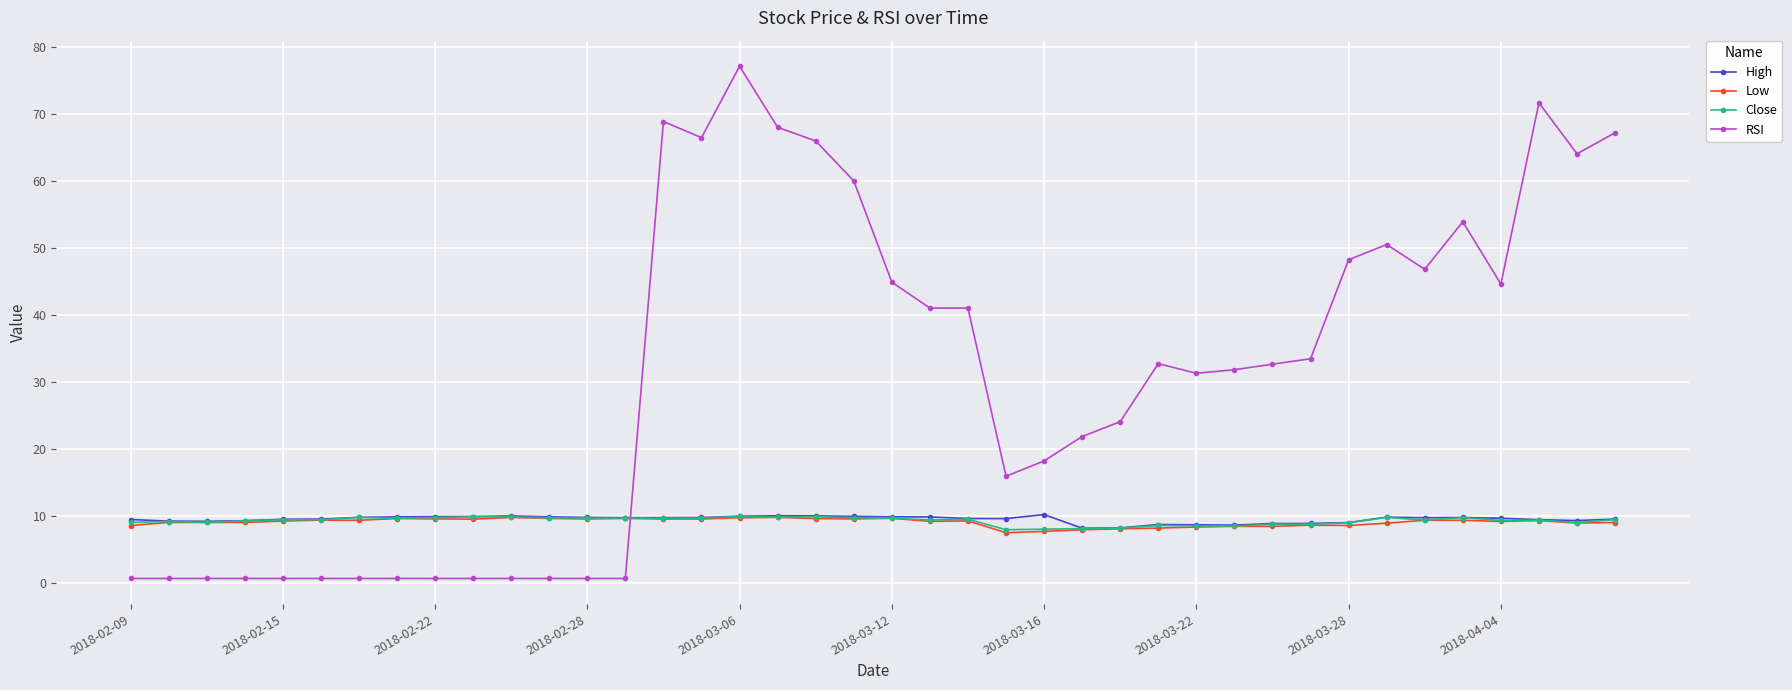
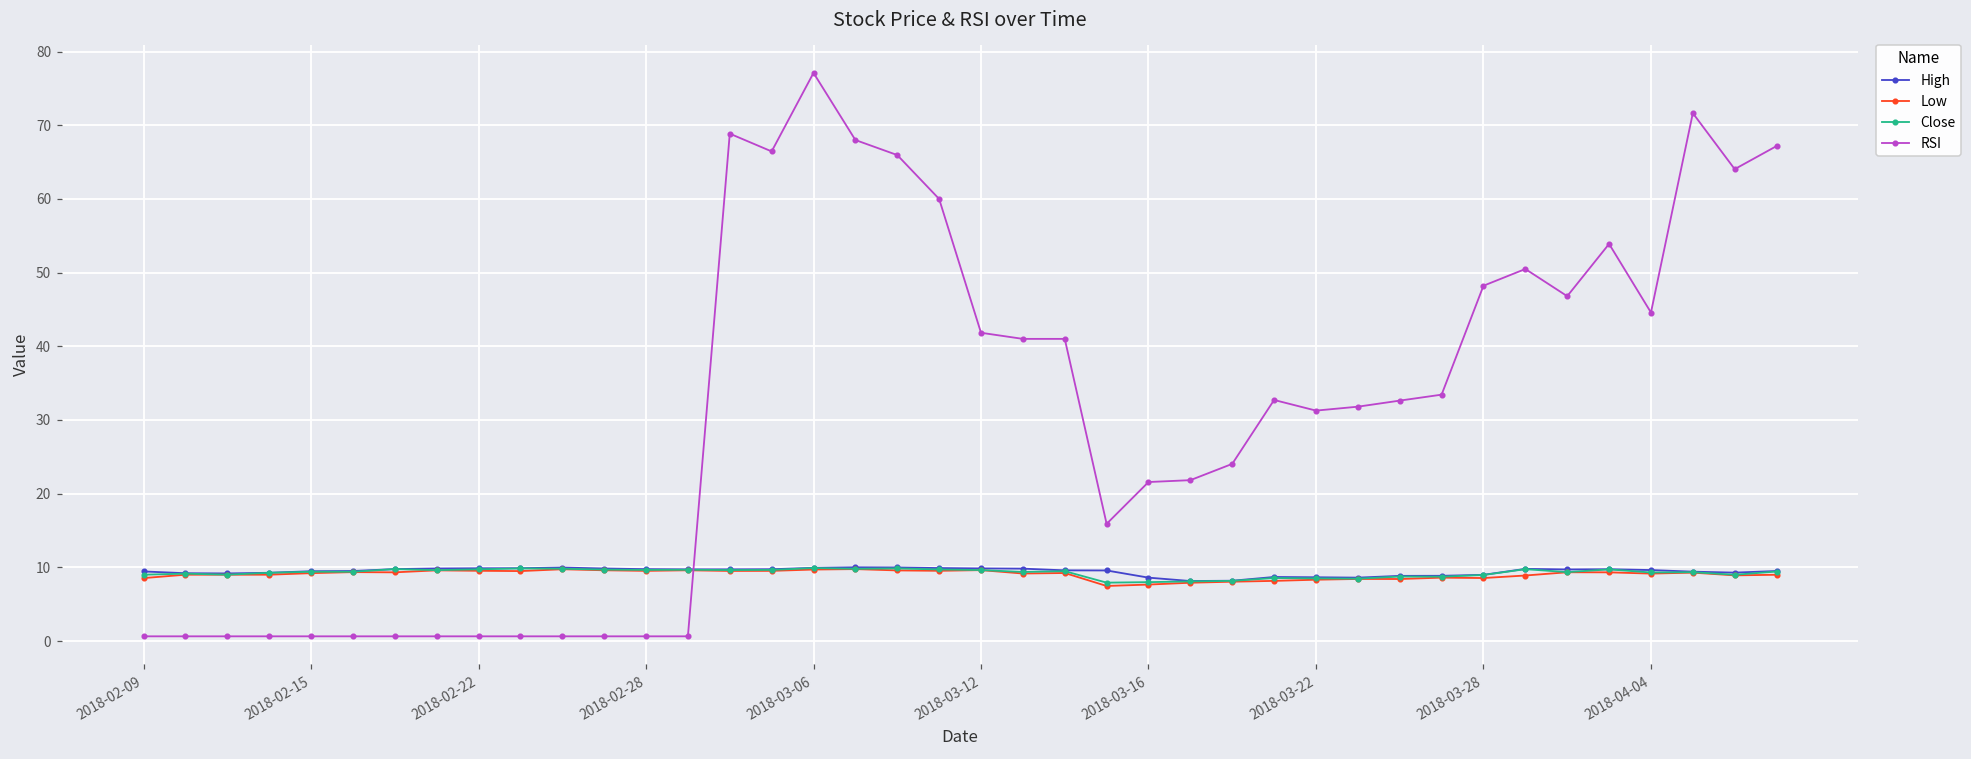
RSI, 2018-03-12: 45 -> 42
High, 2018-03-16: 10 -> 9
RSI, 2018-03-16: 18 -> 22
